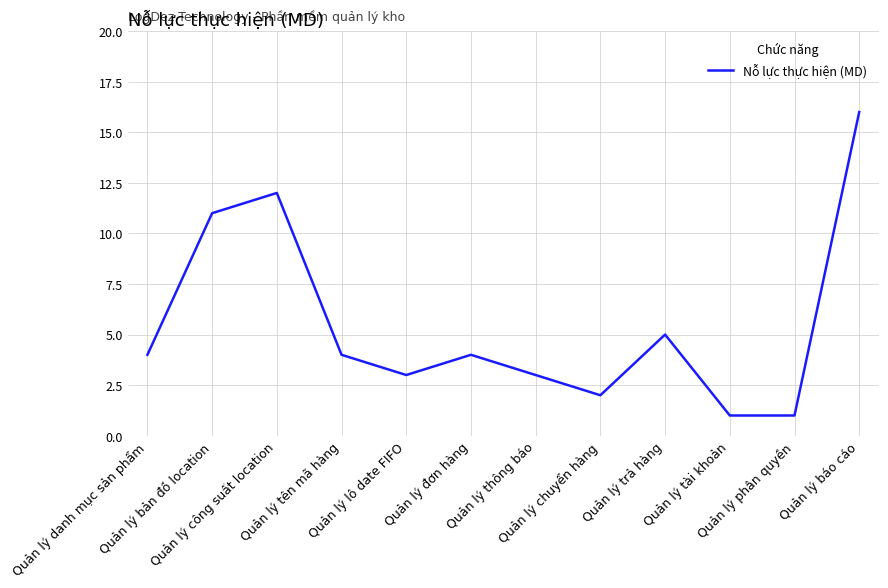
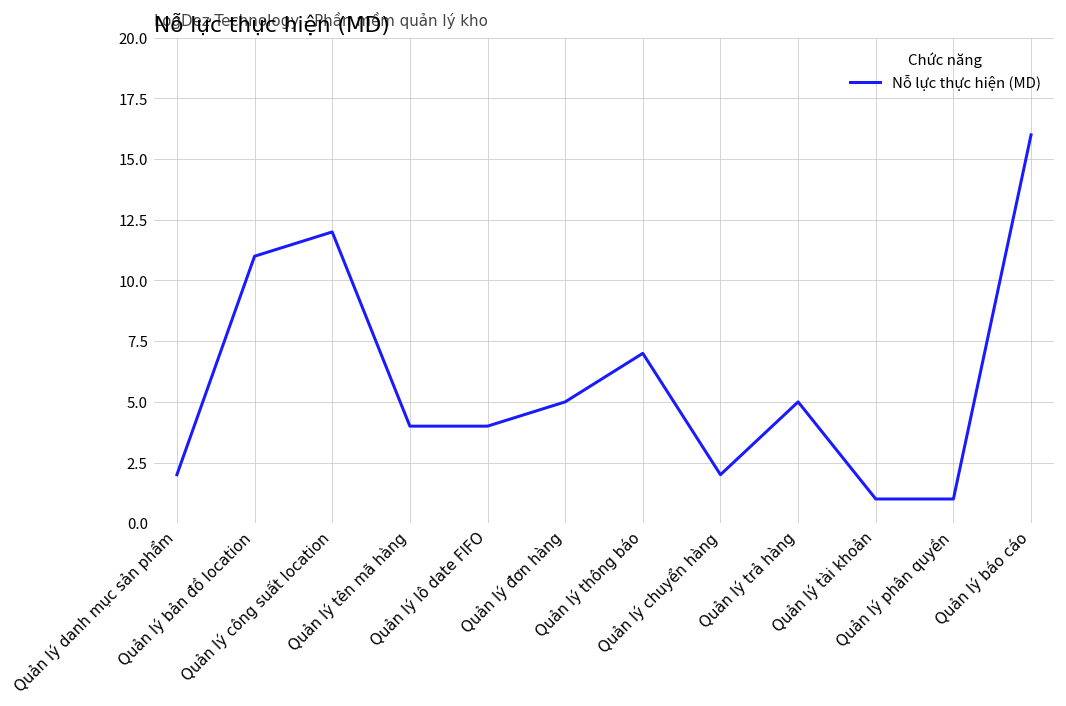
Quản lý danh mục sản phẩm: 4 -> 2
Quản lý lô date FIFO: 3 -> 4
Quản lý đơn hàng: 4 -> 5
Quản lý thông báo: 3 -> 7
